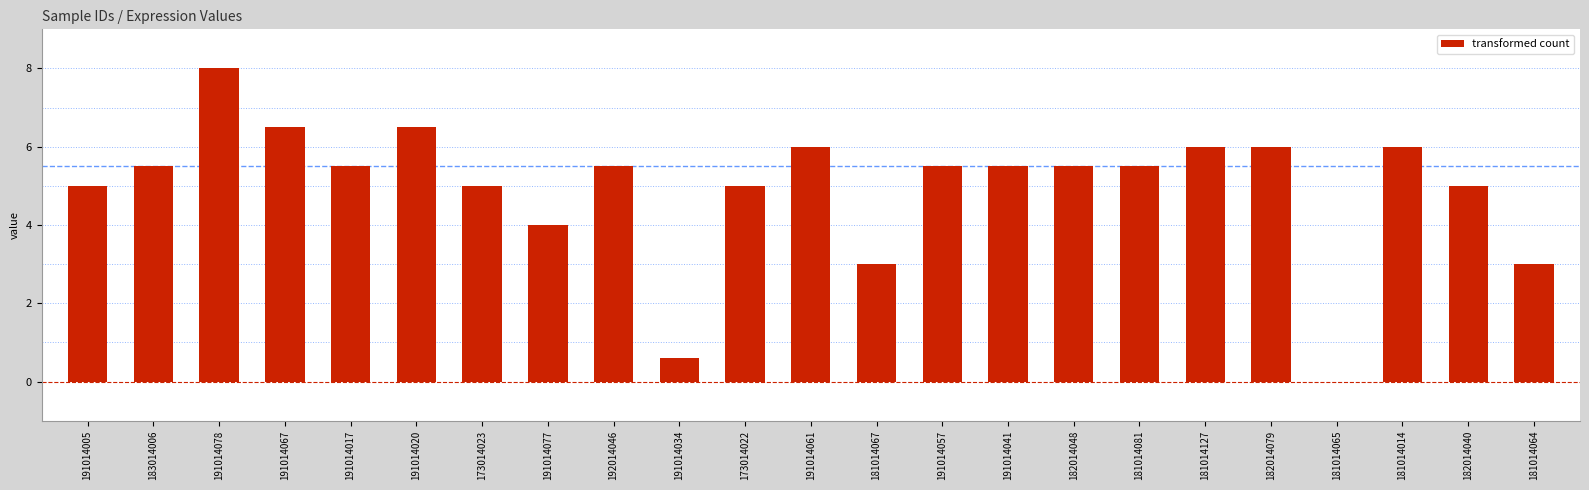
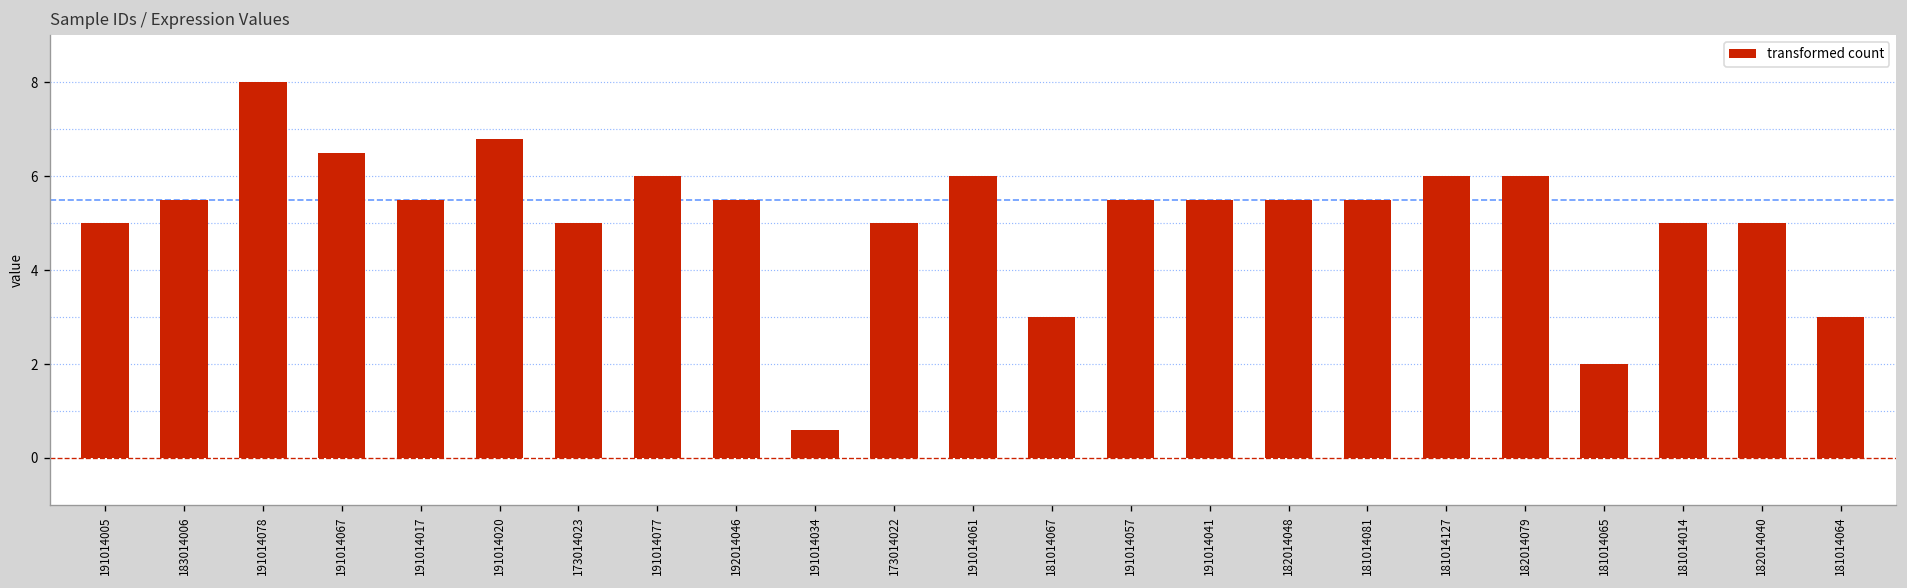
191014020: 6.5 -> 6.8
191014077: 4 -> 6
181014065: 0 -> 2
181014014: 6 -> 5
